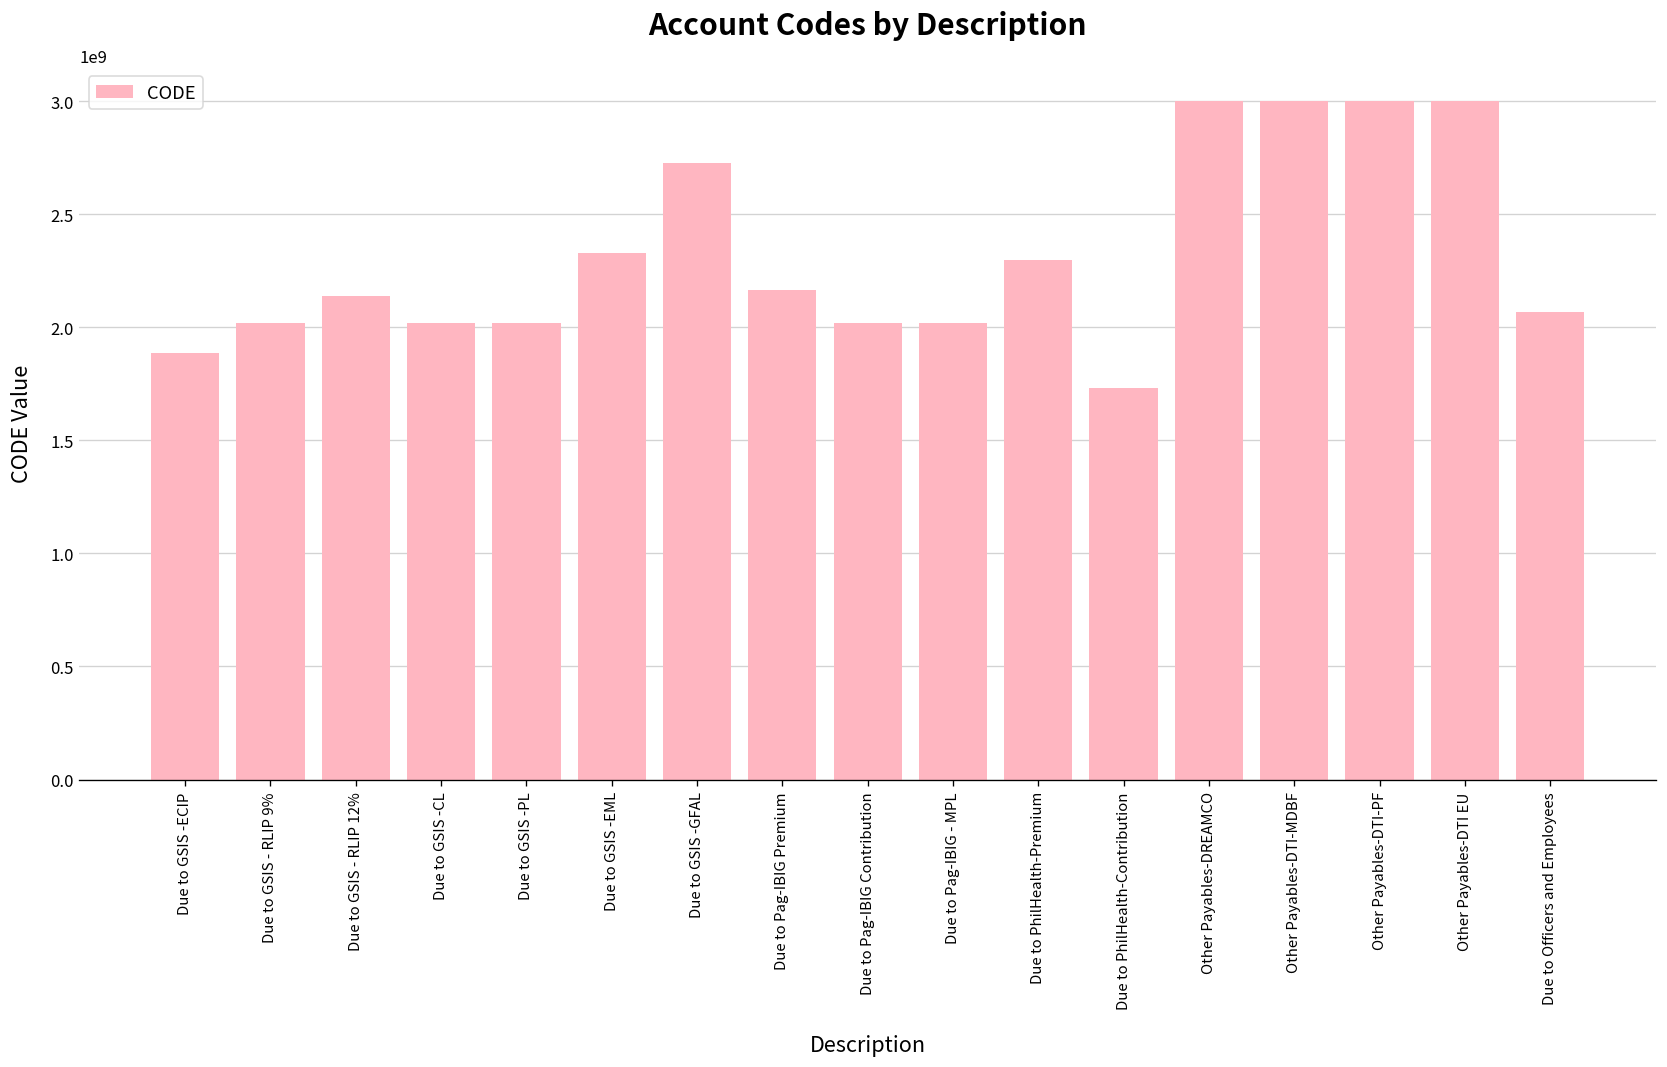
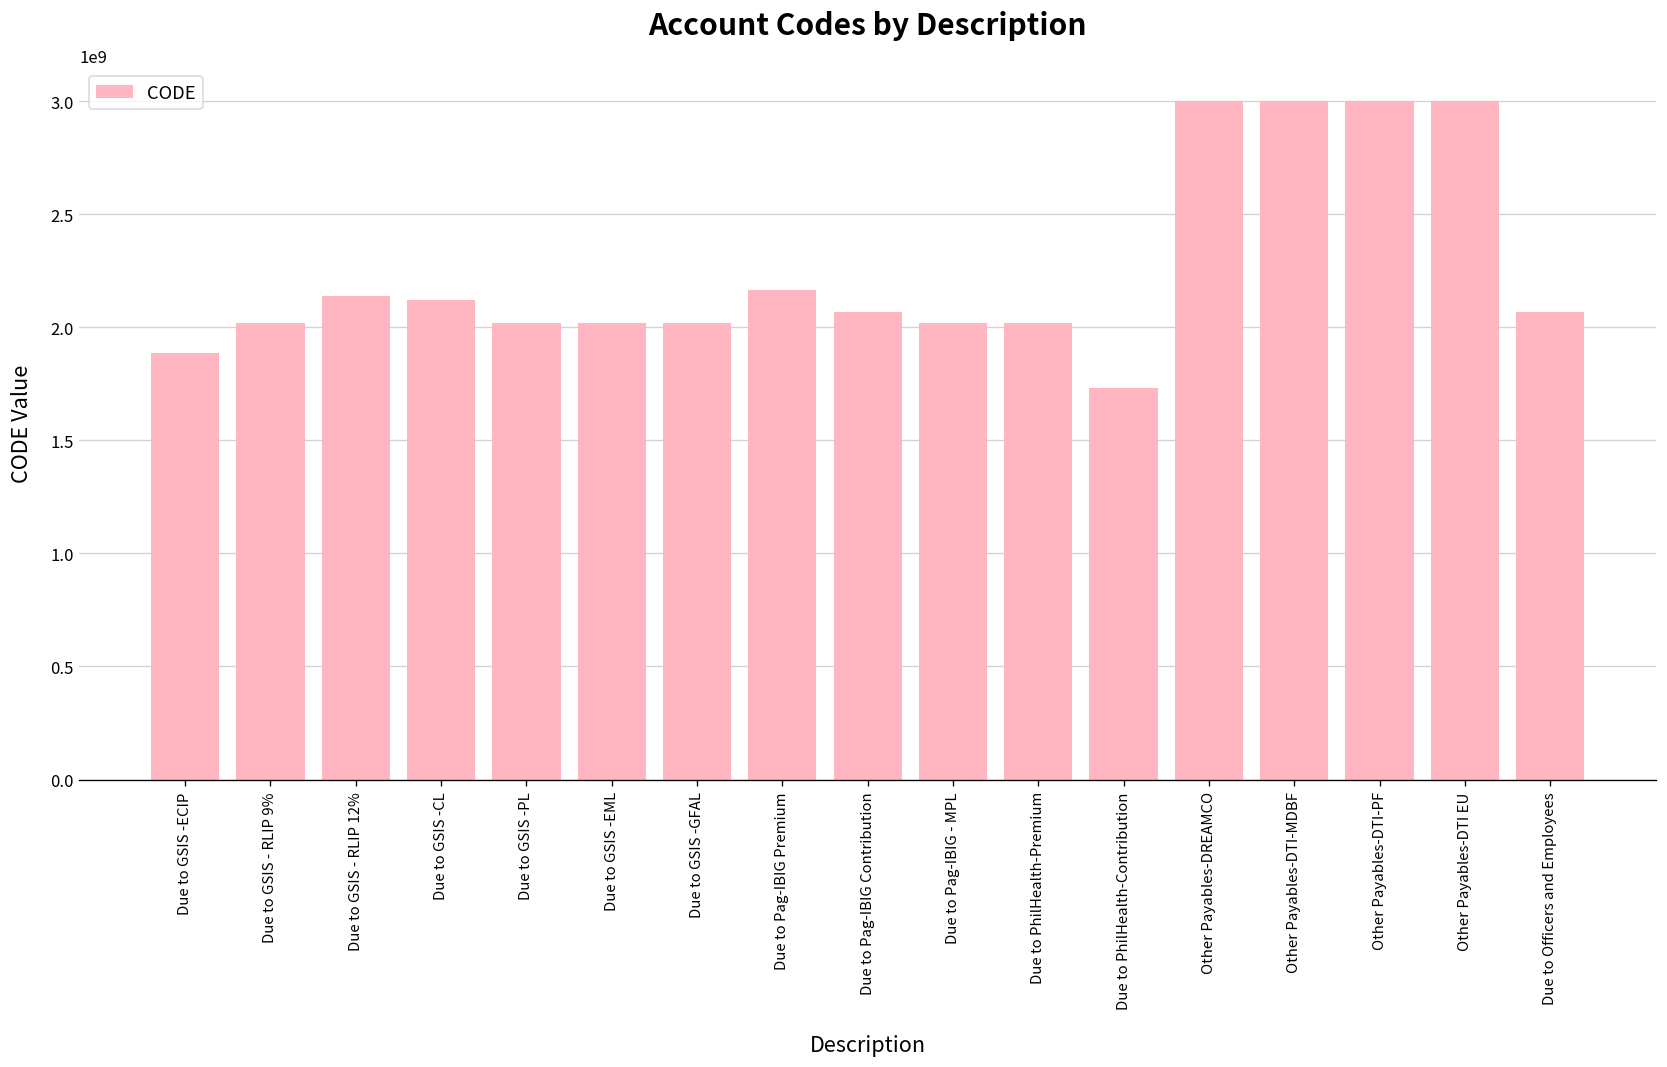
Due to GSIS -CL: 2020000000 -> 2120000000
Due to GSIS -EML: 2330000000 -> 2020000000
Due to GSIS -GFAL: 2720000000 -> 2020000000
Due to Pag-IBIG Contribution: 2020000000 -> 2070000000
Due to PhilHealth-Premium: 2300000000 -> 2020000000
